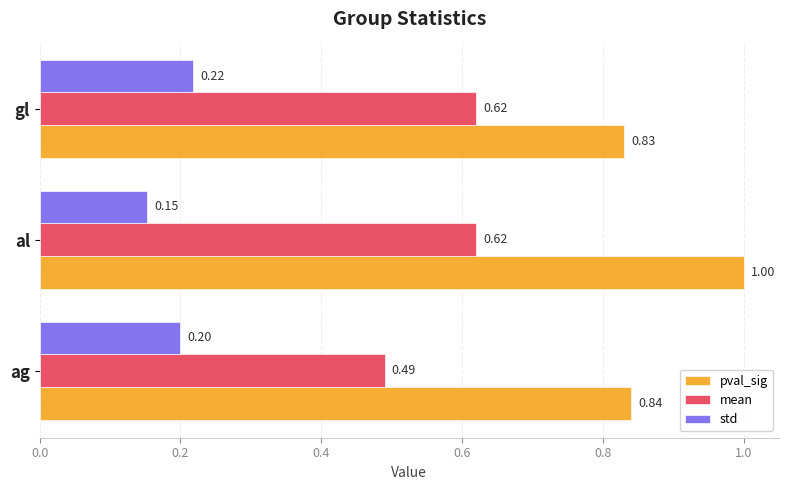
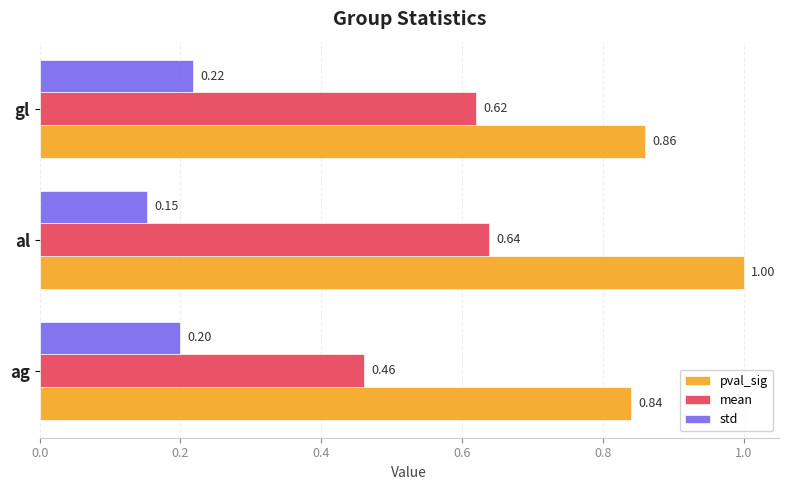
pval_sig, gl: 0.83 -> 0.86
mean, al: 0.62 -> 0.64
mean, ag: 0.49 -> 0.46
